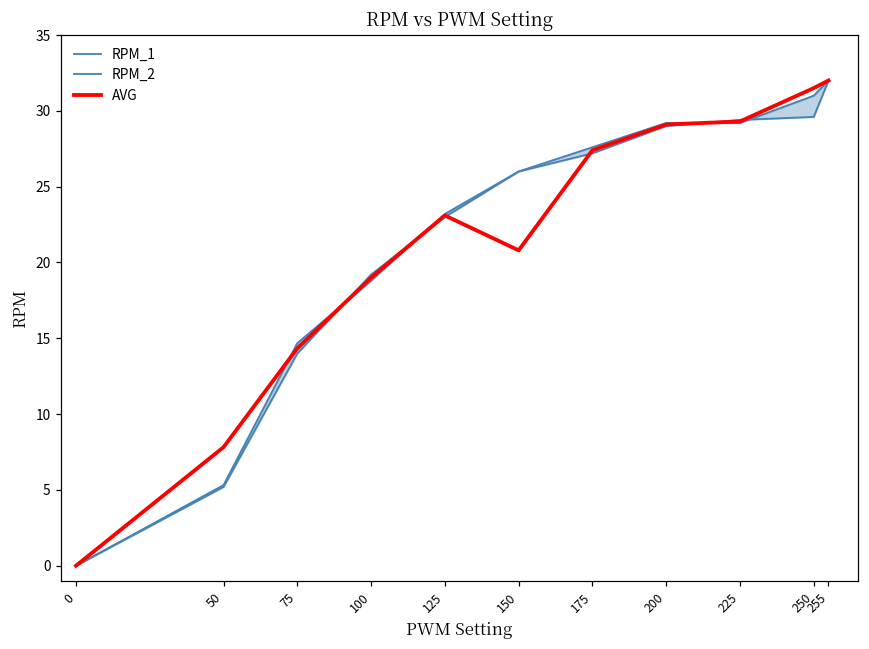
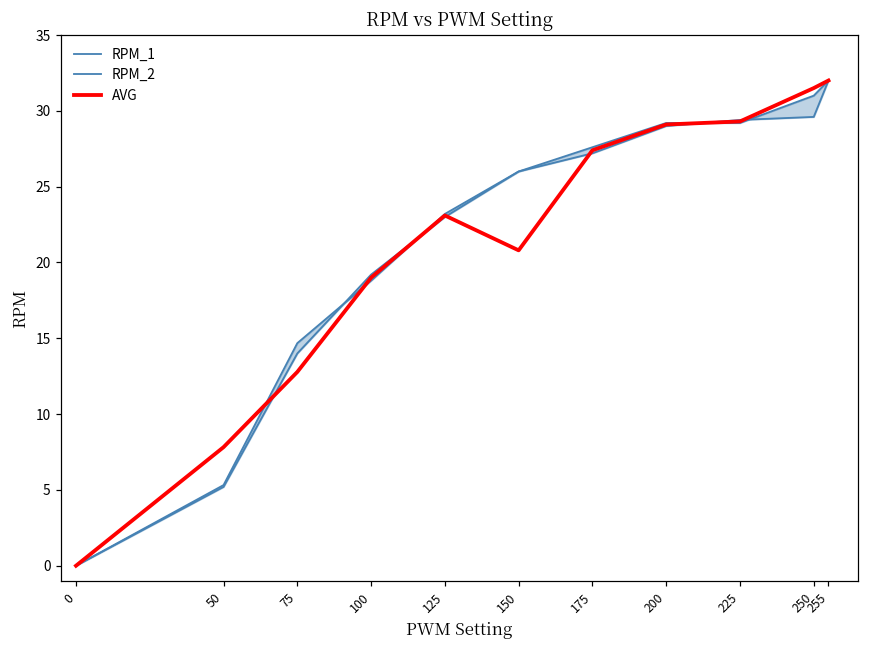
AVG, 75: 14.3 -> 12.8
